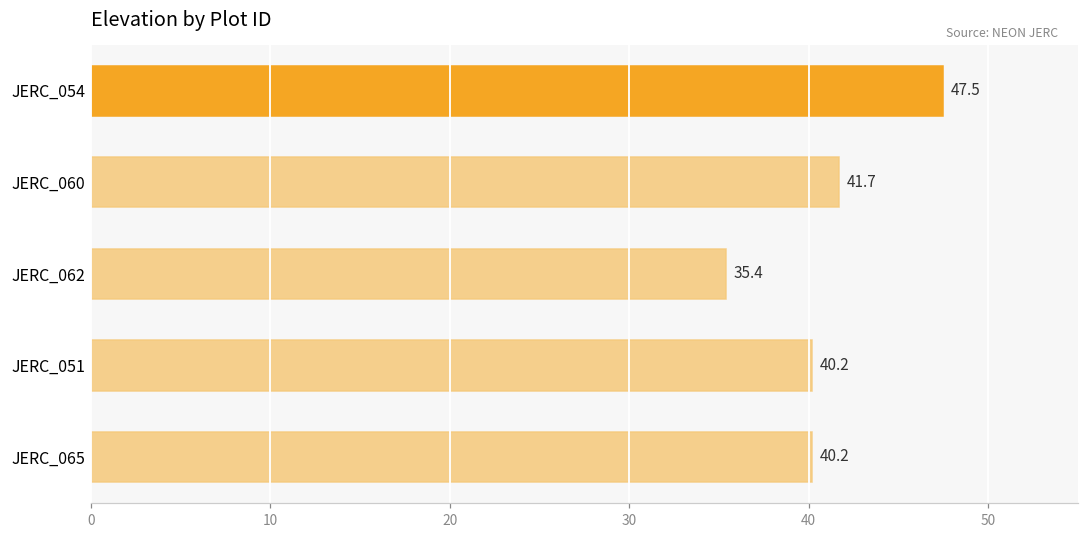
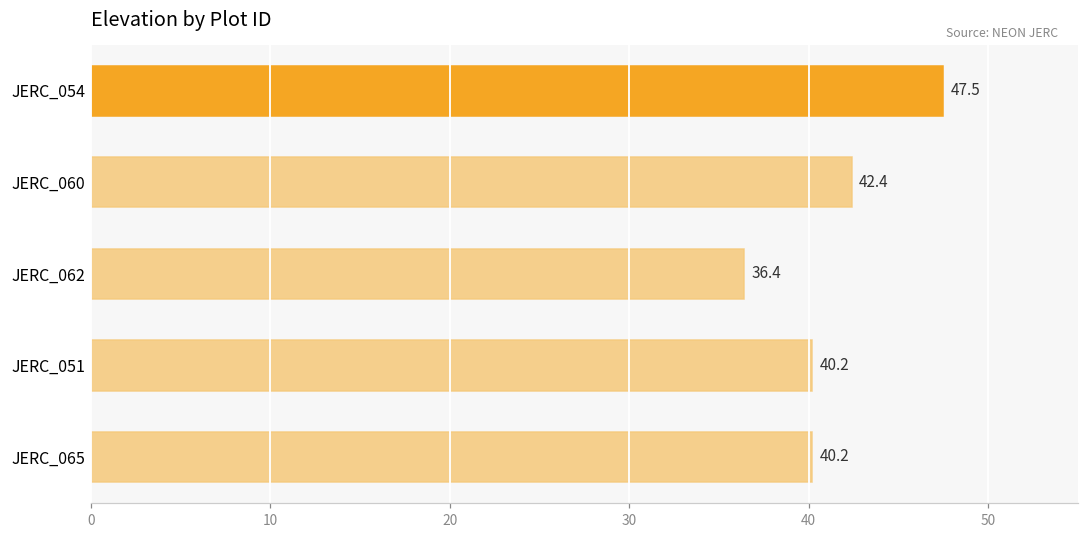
JERC_060: 41.7 -> 42.4
JERC_062: 35.4 -> 36.4
